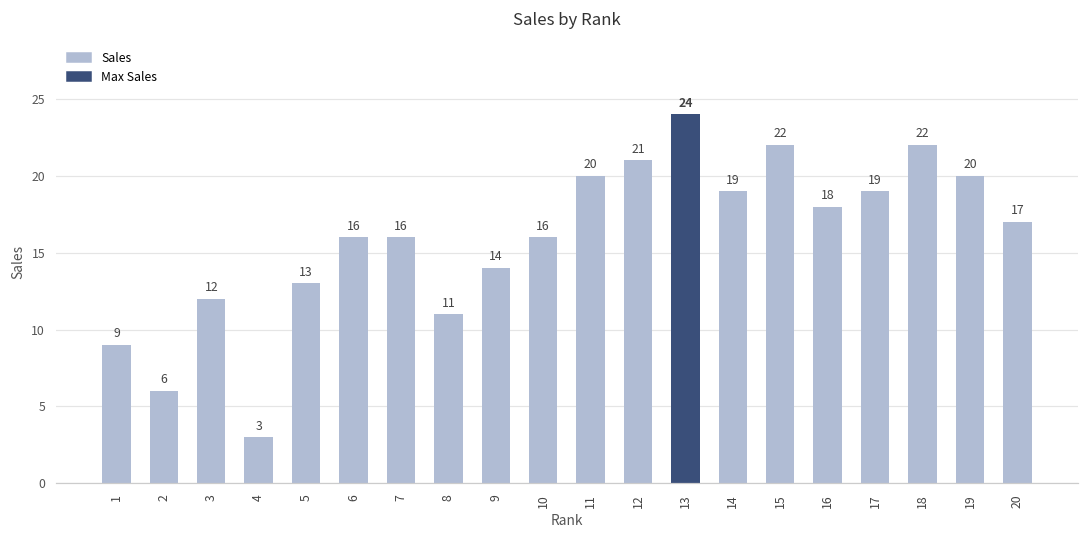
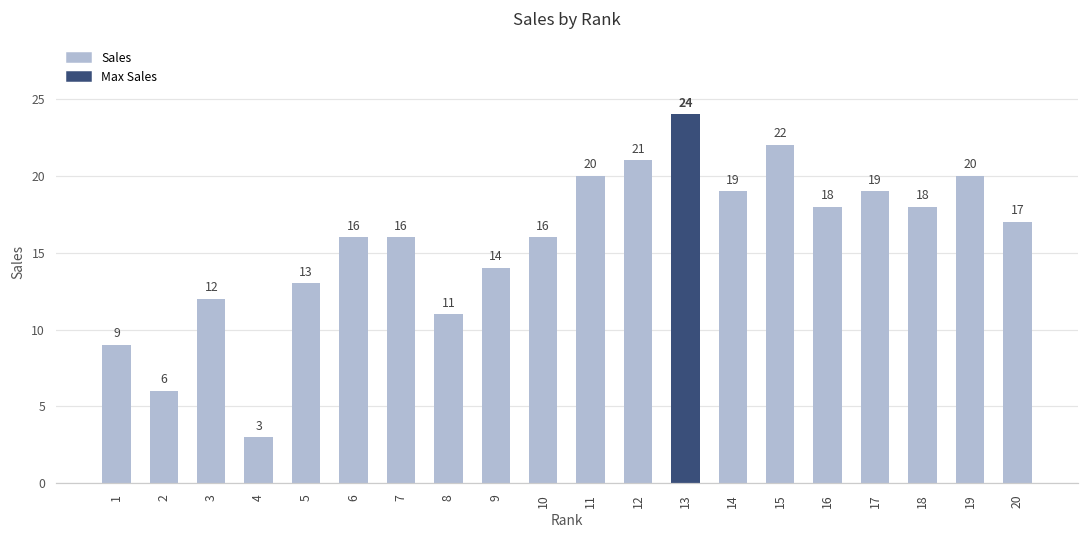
18: 22 -> 18
